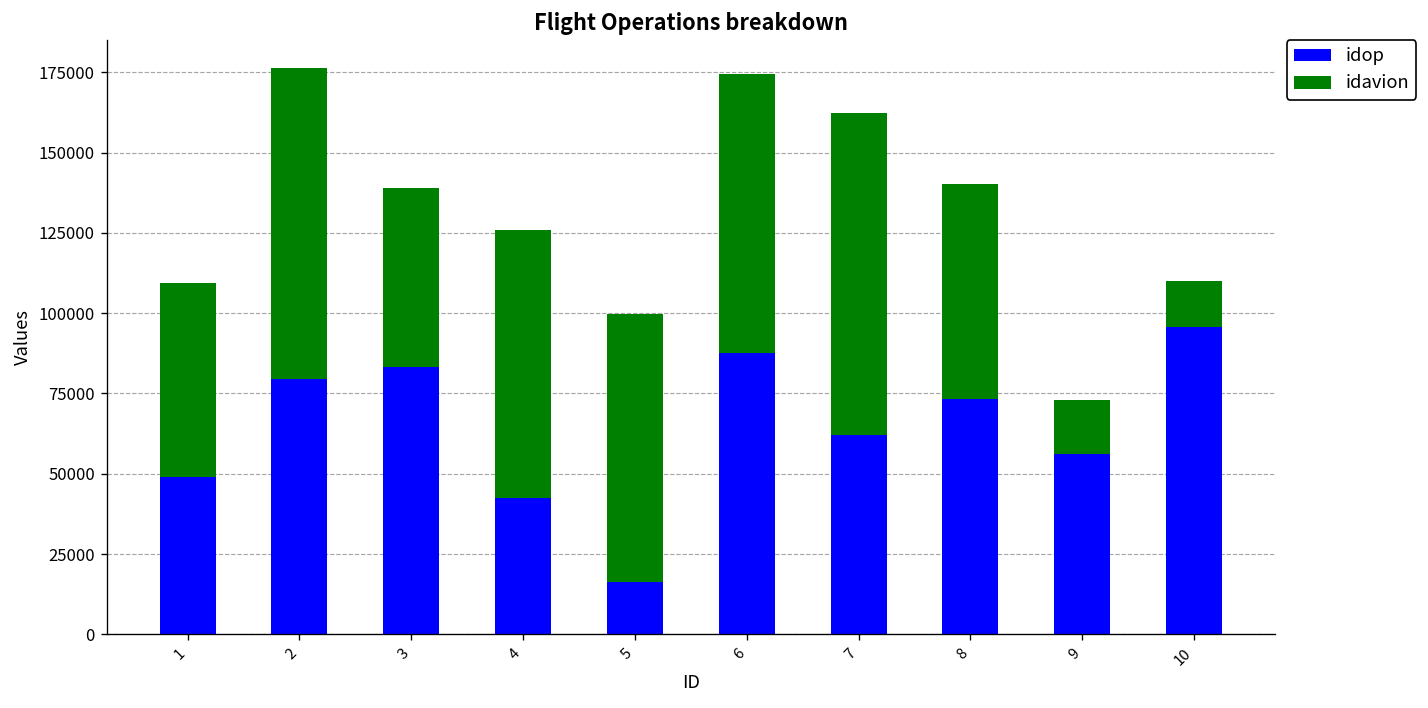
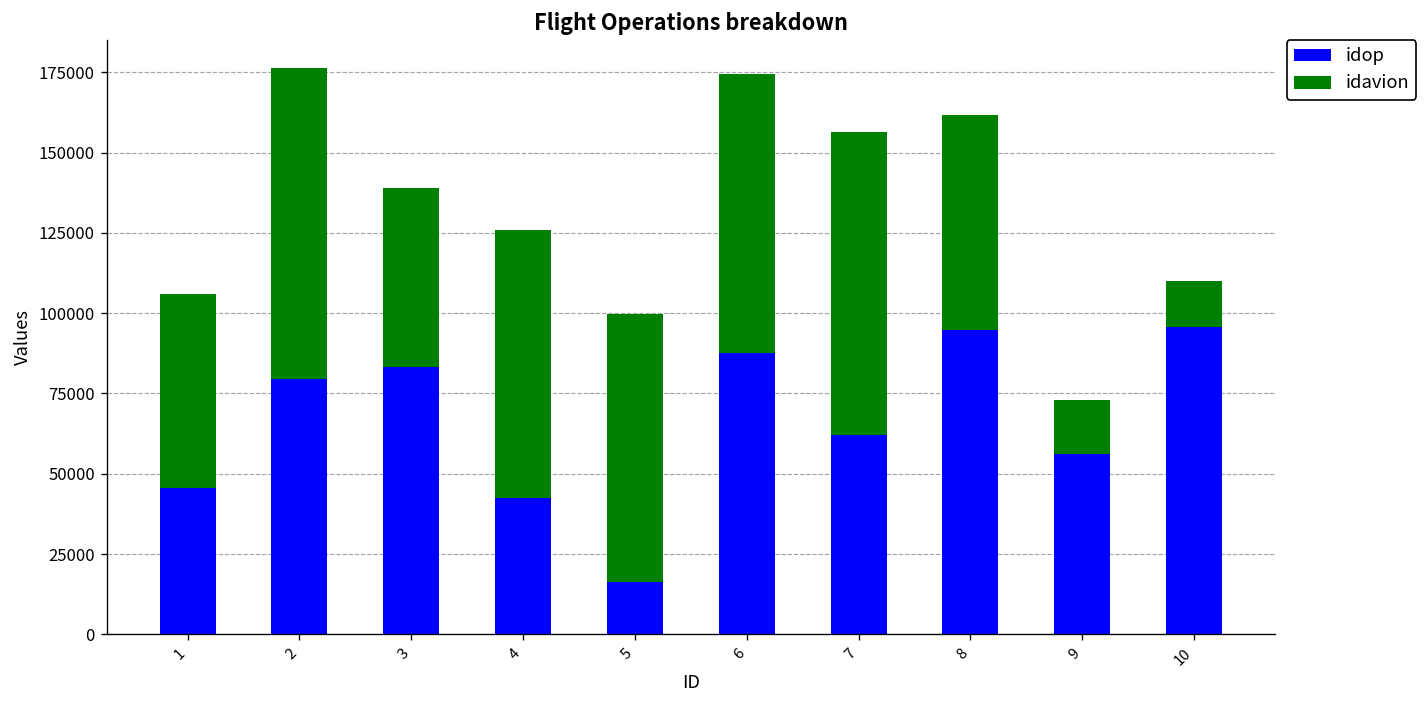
idop, 1: 49000 -> 46000
idavion, 7: 100000 -> 94000
idop, 8: 73000 -> 95000
